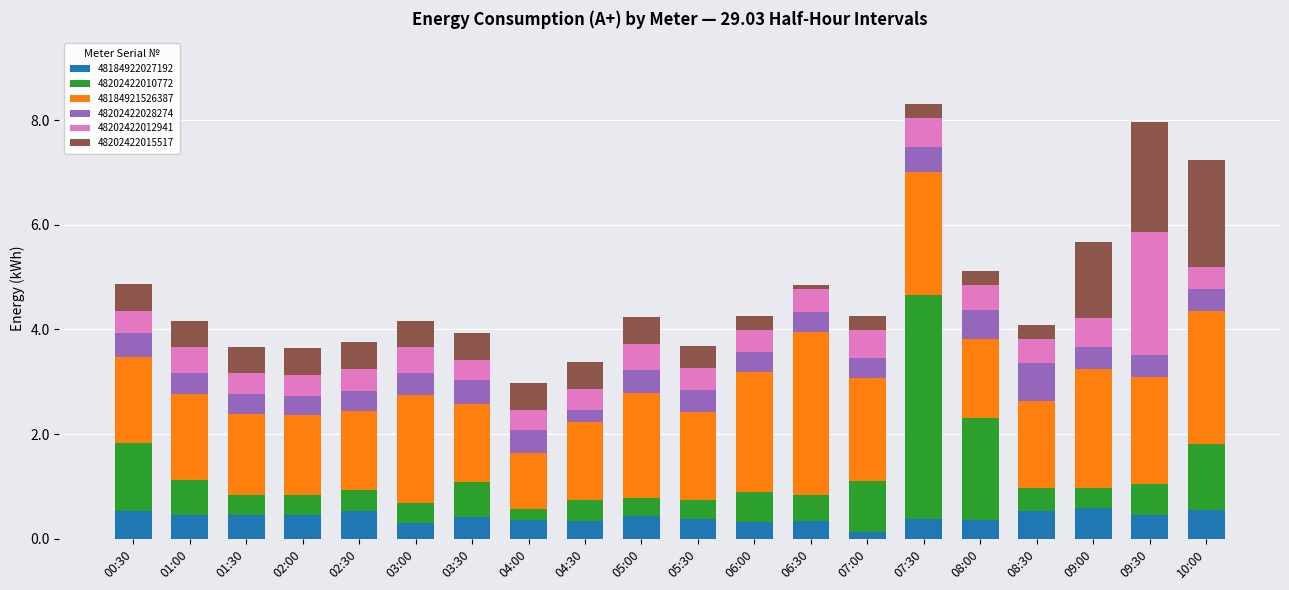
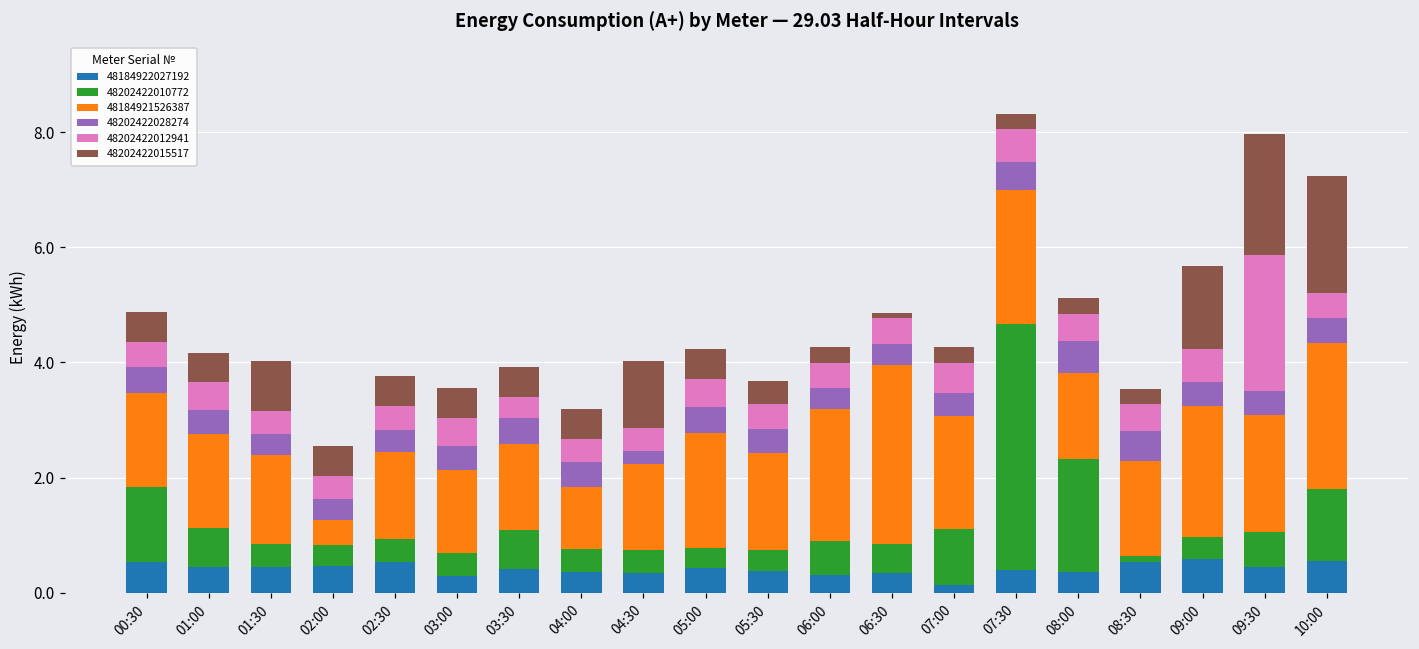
48202422015517, 01:30: 0.5 -> 0.9
48184921526387, 02:00: 1.5 -> 0.4
48184921526387, 03:00: 2.1 -> 1.4
48202422010772, 04:00: 0.2 -> 0.4
48202422015517, 04:30: 0.5 -> 1.2
48202422010772, 08:30: 0.4 -> 0.1
48202422028274, 08:30: 0.7 -> 0.5
